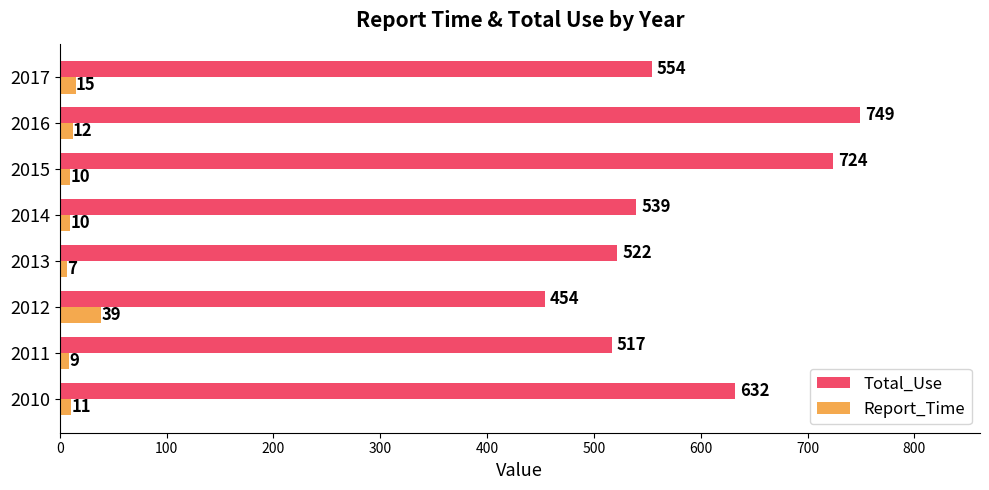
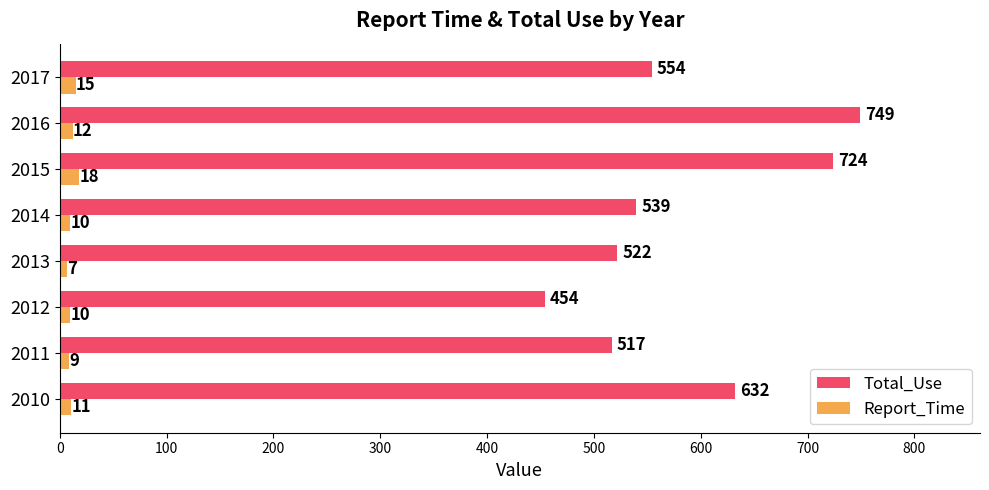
Report_Time, 2015: 10 -> 18
Report_Time, 2012: 39 -> 10
